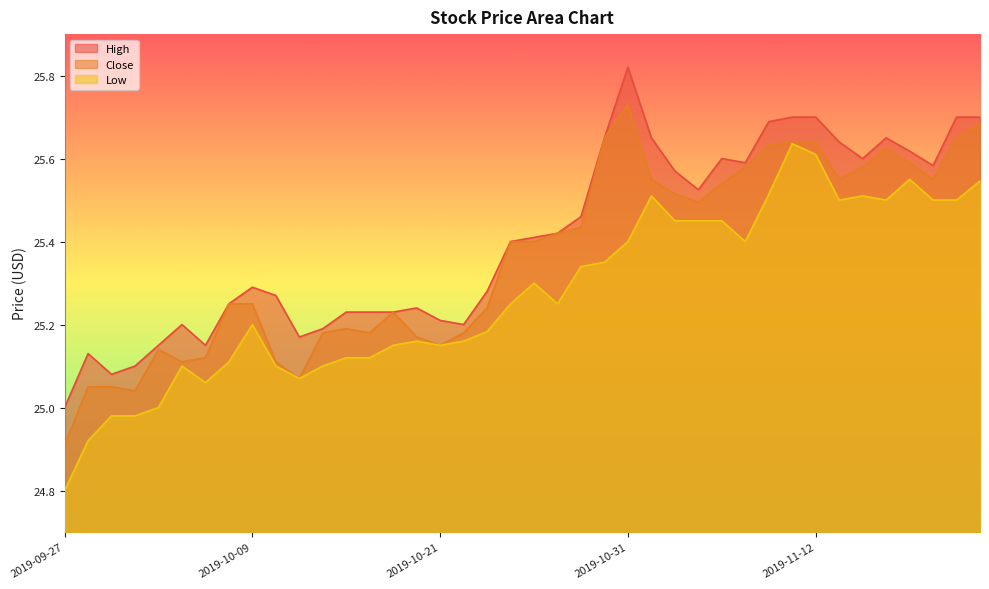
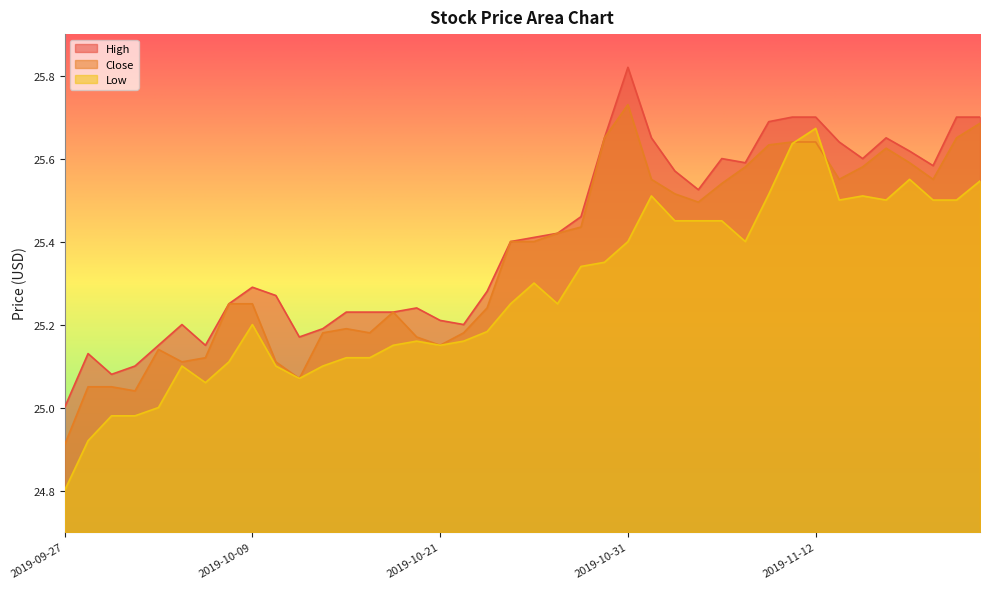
Low, 2019-11-12: 25.61 -> 25.67
